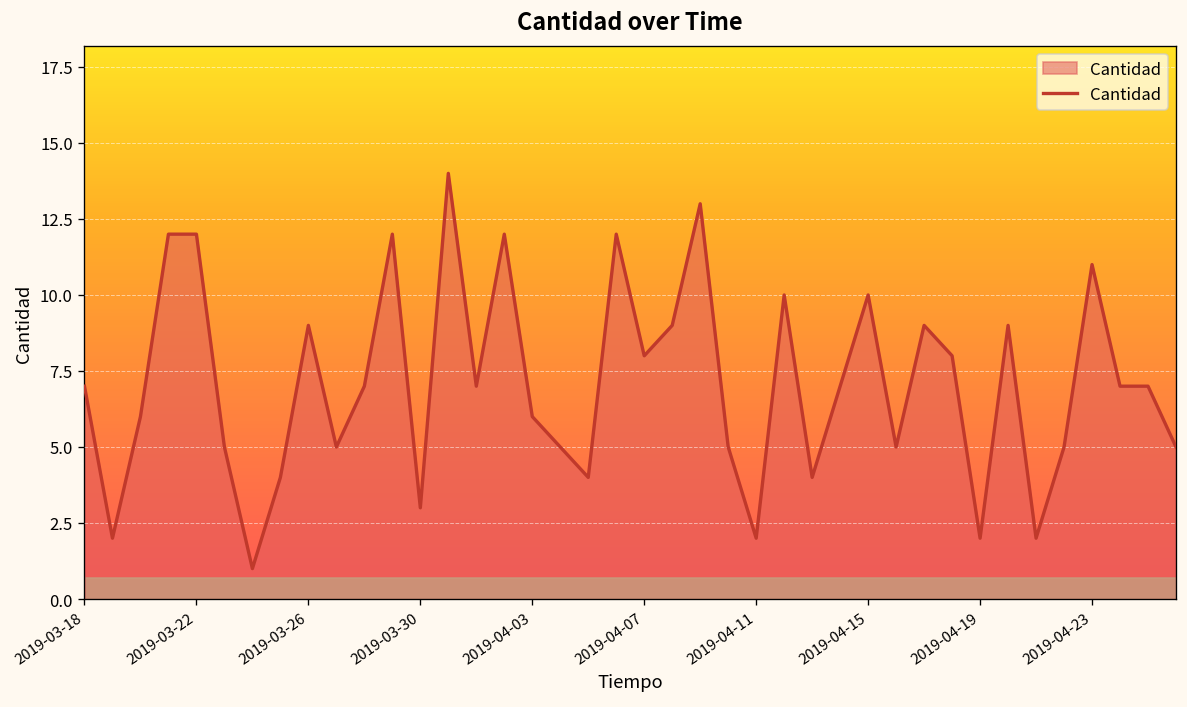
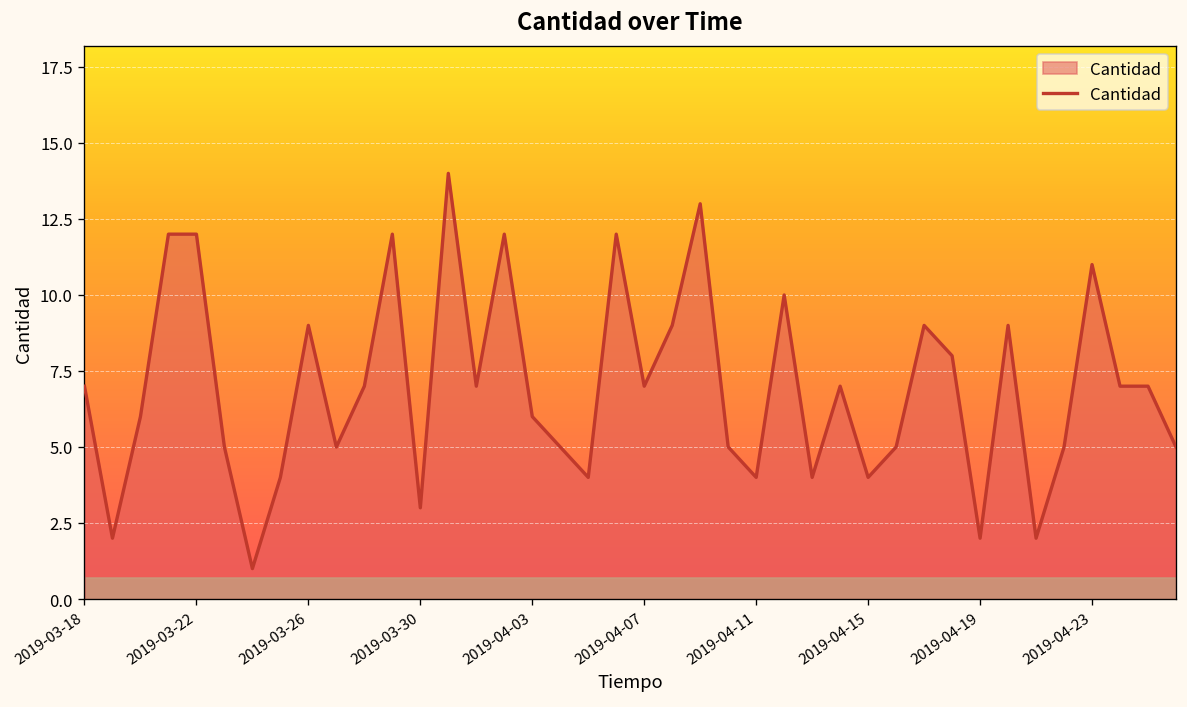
2019-04-07: 8 -> 7
2019-04-11: 2 -> 4
2019-04-15: 10 -> 4
